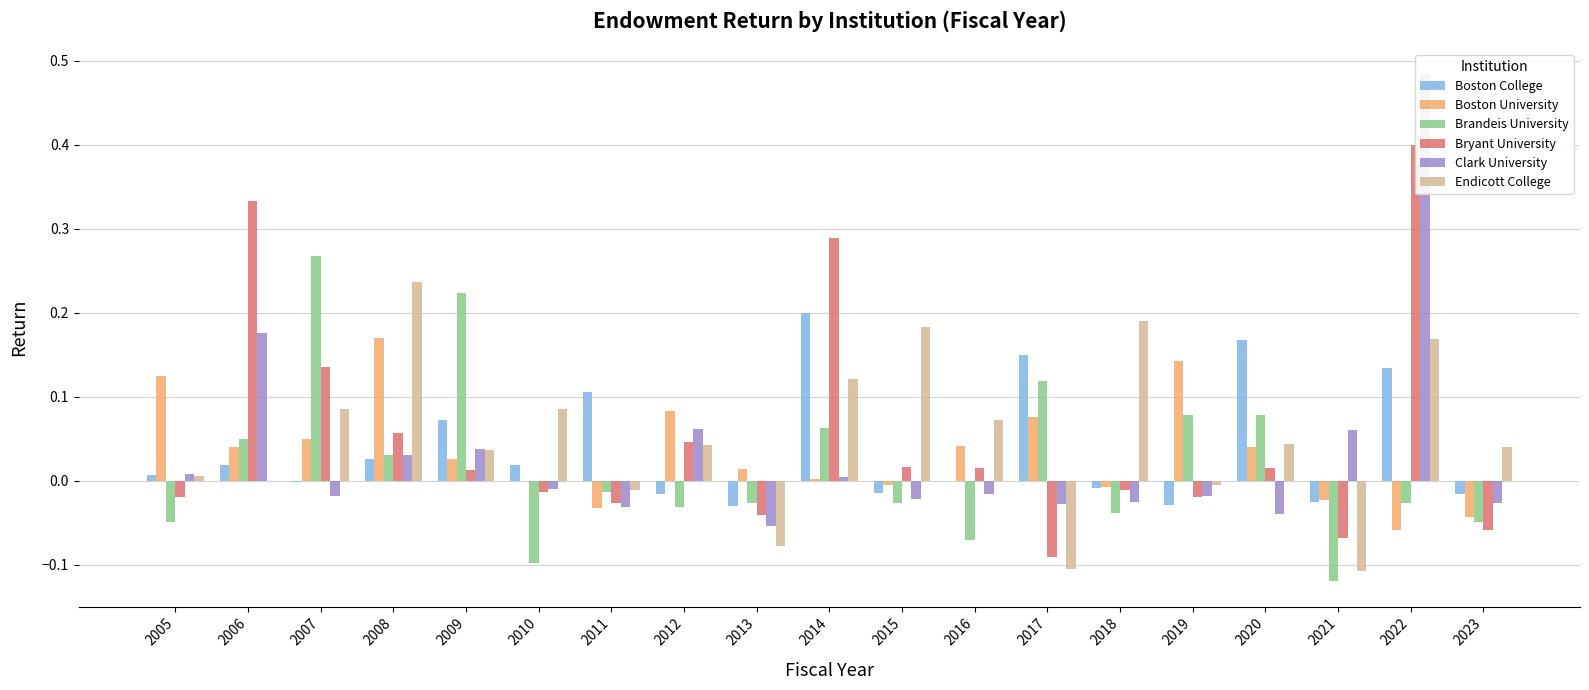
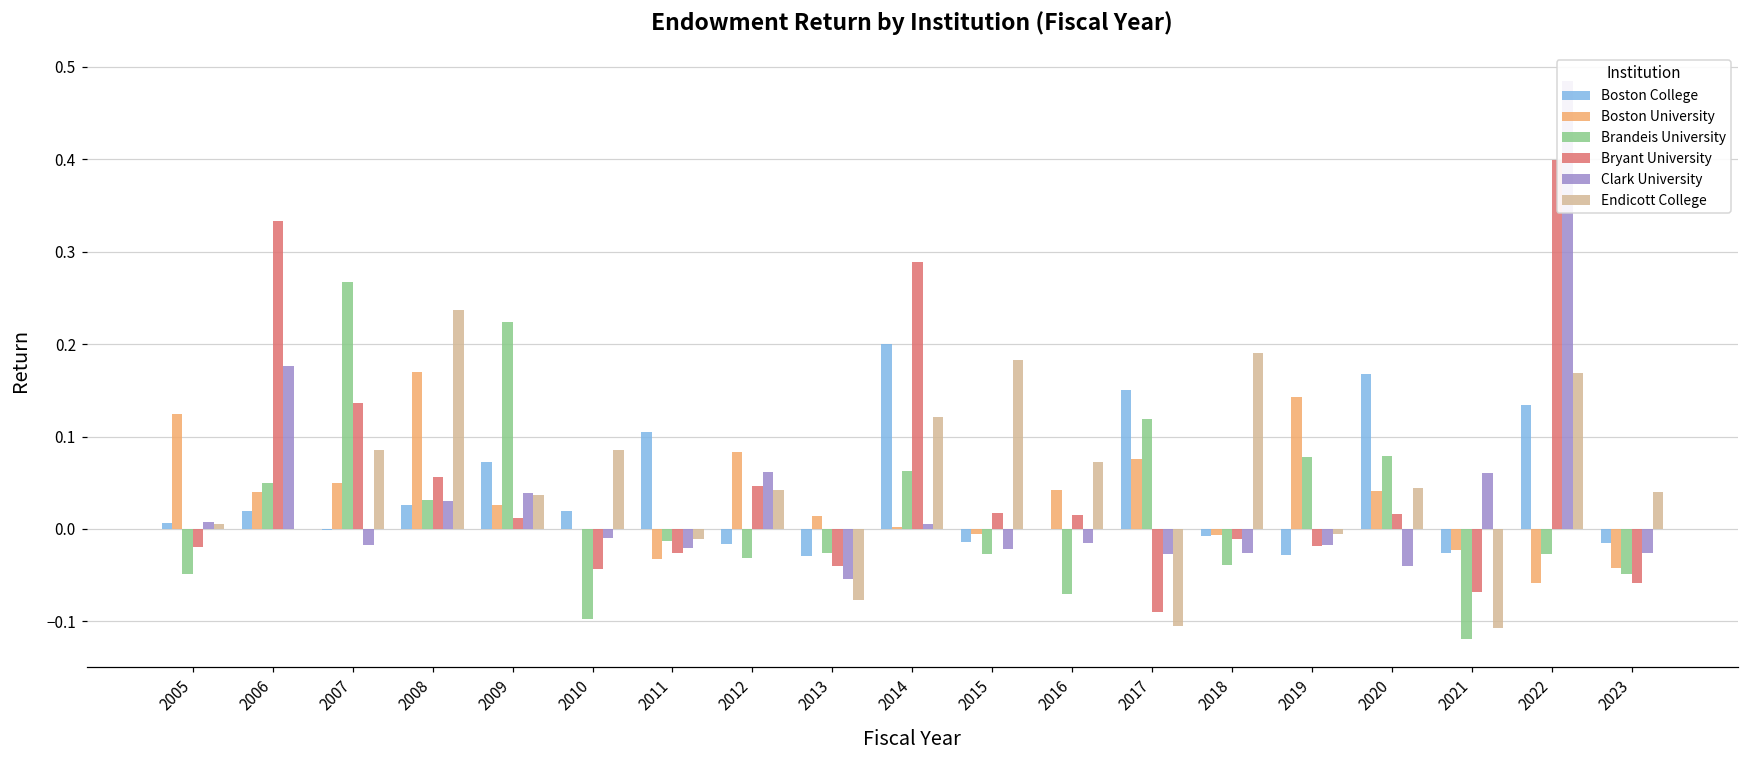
Bryant University, 2010: -0.01 -> -0.04
Clark University, 2011: -0.03 -> -0.02
